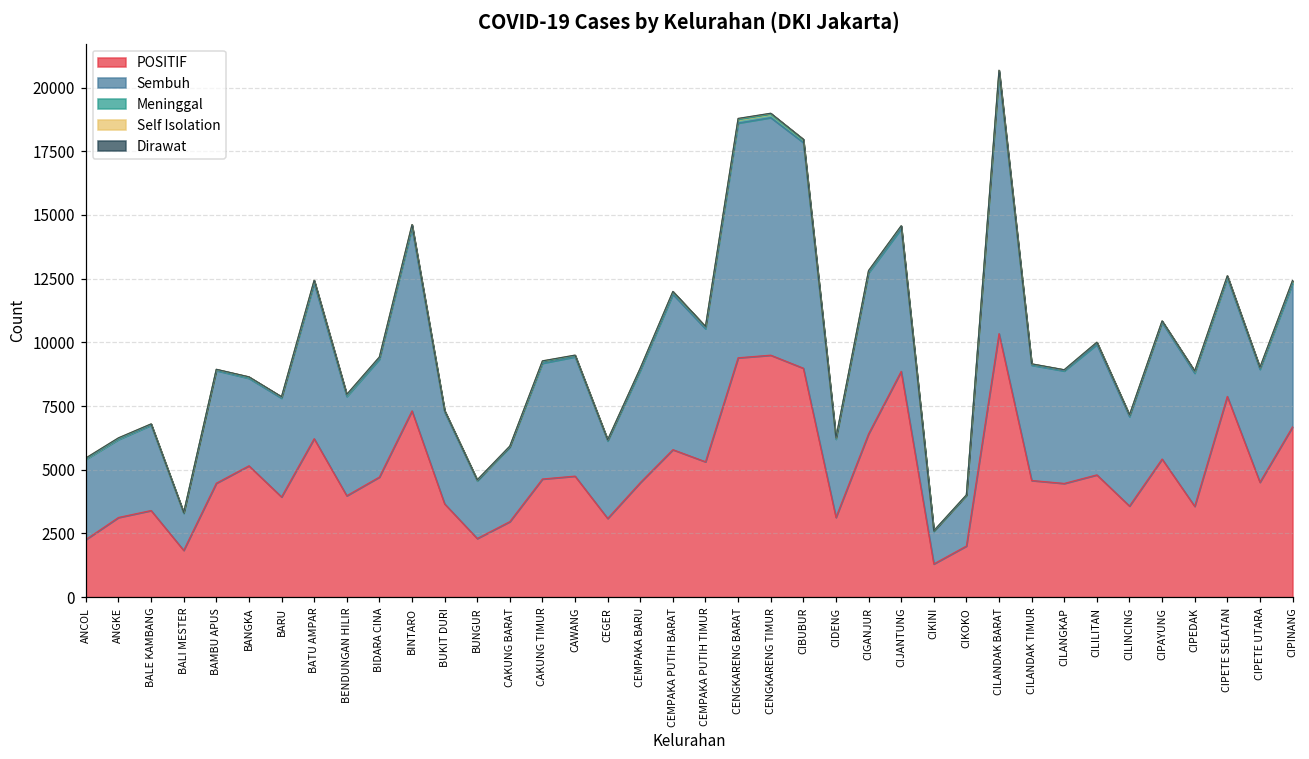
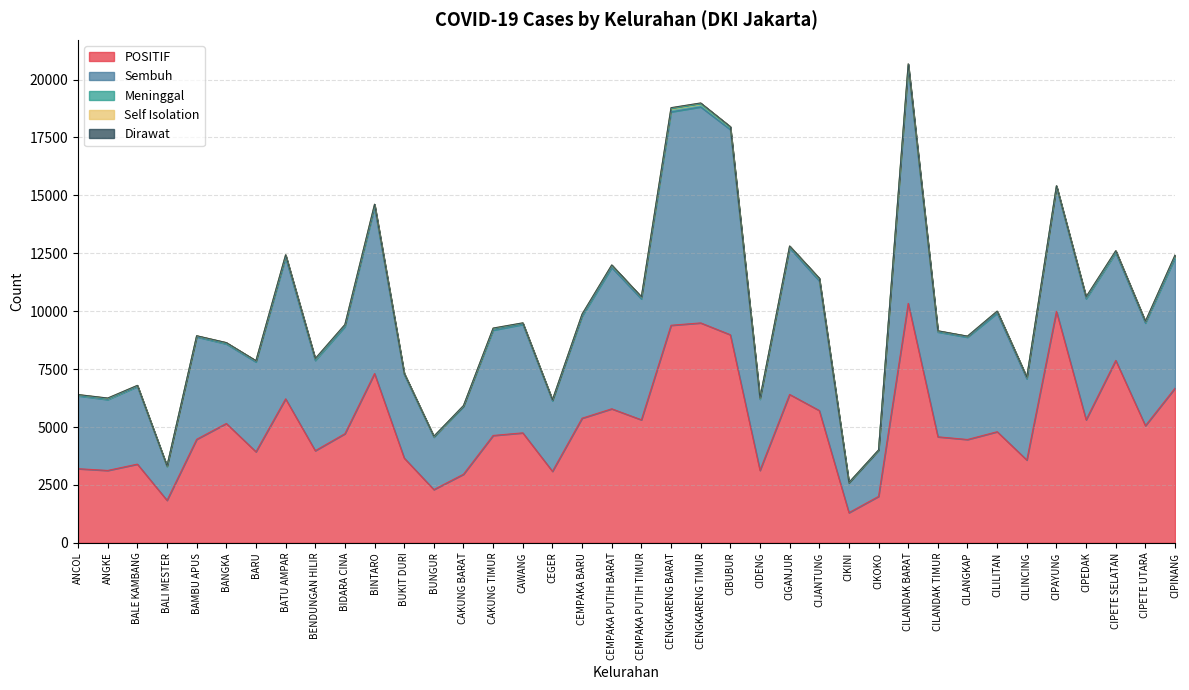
POSITIF, ANCOL: 2300 -> 3200
POSITIF, CEMPAKA BARU: 4500 -> 5400
POSITIF, CIJANTUNG: 8900 -> 5700
POSITIF, CIPAYUNG: 5400 -> 10000
POSITIF, CIPEDAK: 3600 -> 5300
POSITIF, CIPETE UTARA: 4500 -> 5100
